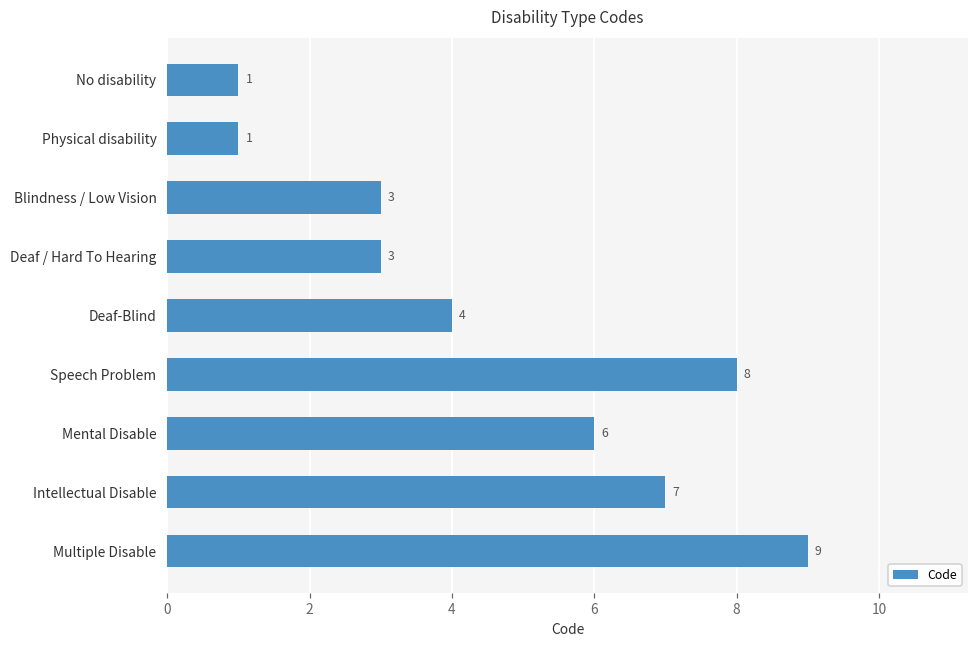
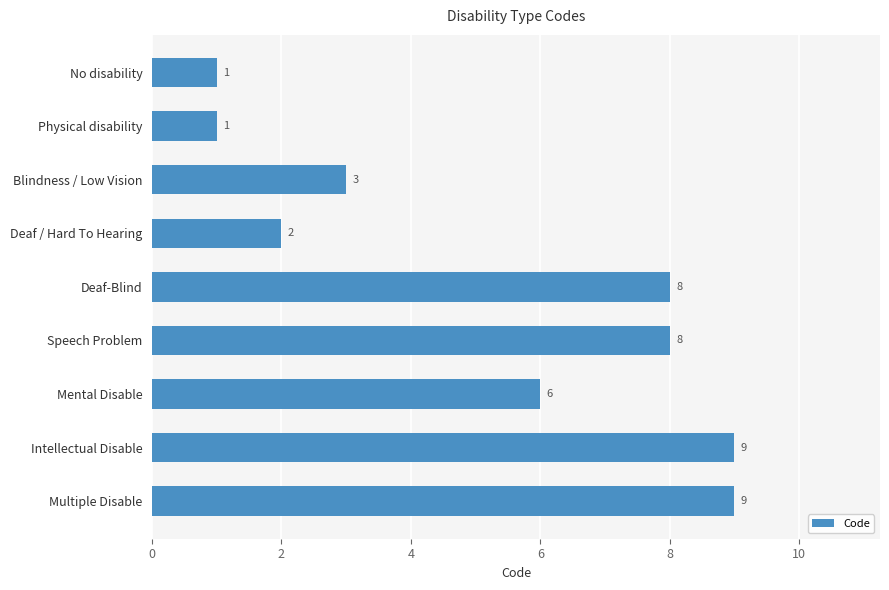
Deaf / Hard To Hearing: 3 -> 2
Deaf-Blind: 4 -> 8
Intellectual Disable: 7 -> 9
